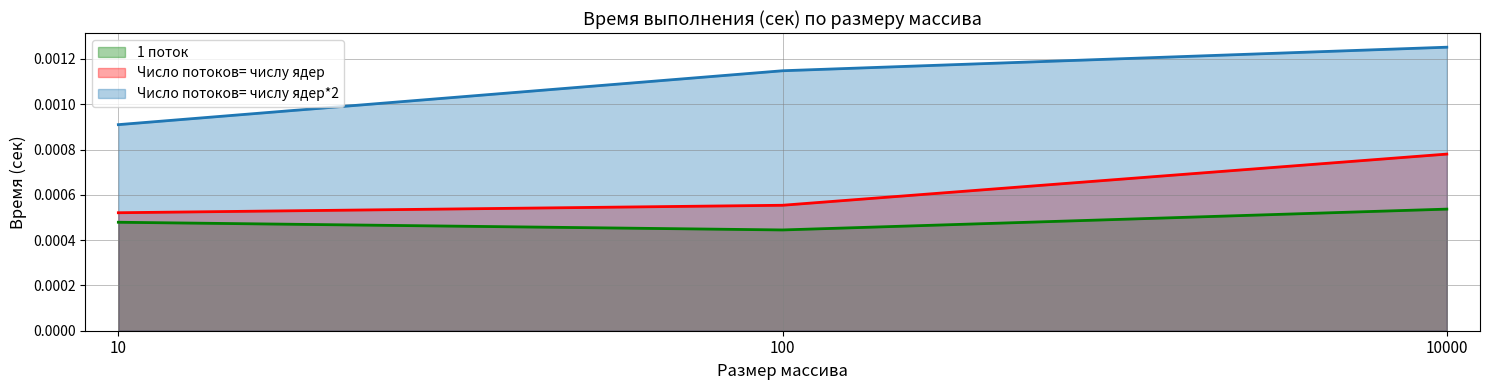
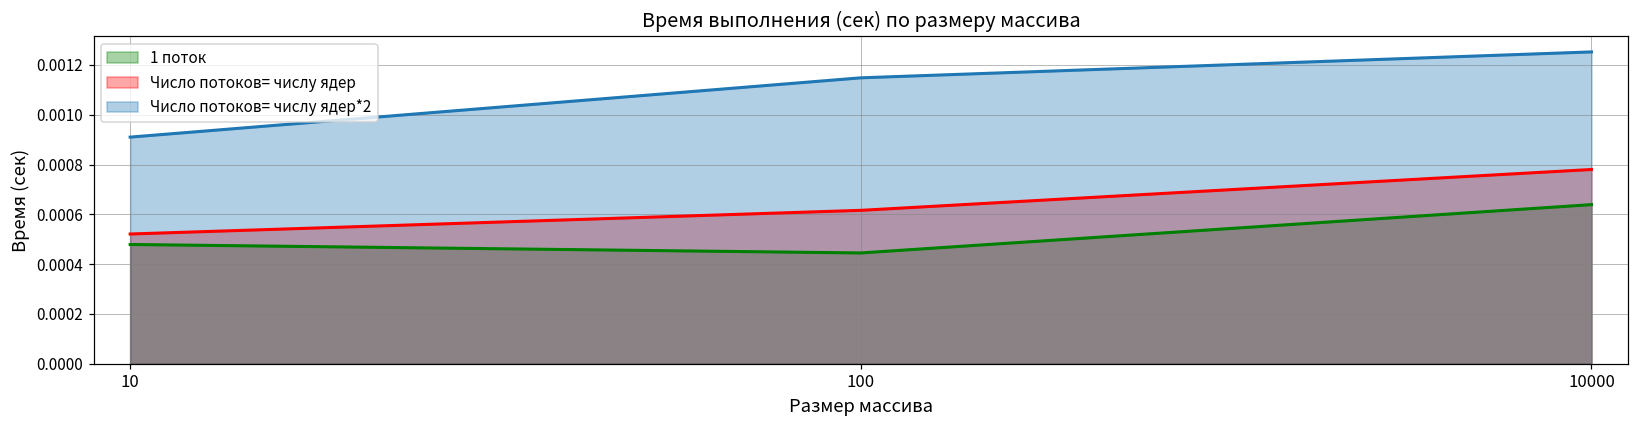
Число потоков= числу ядер, 100: 0.00055 -> 0.00062
1 поток, 10000: 0.00054 -> 0.00064
